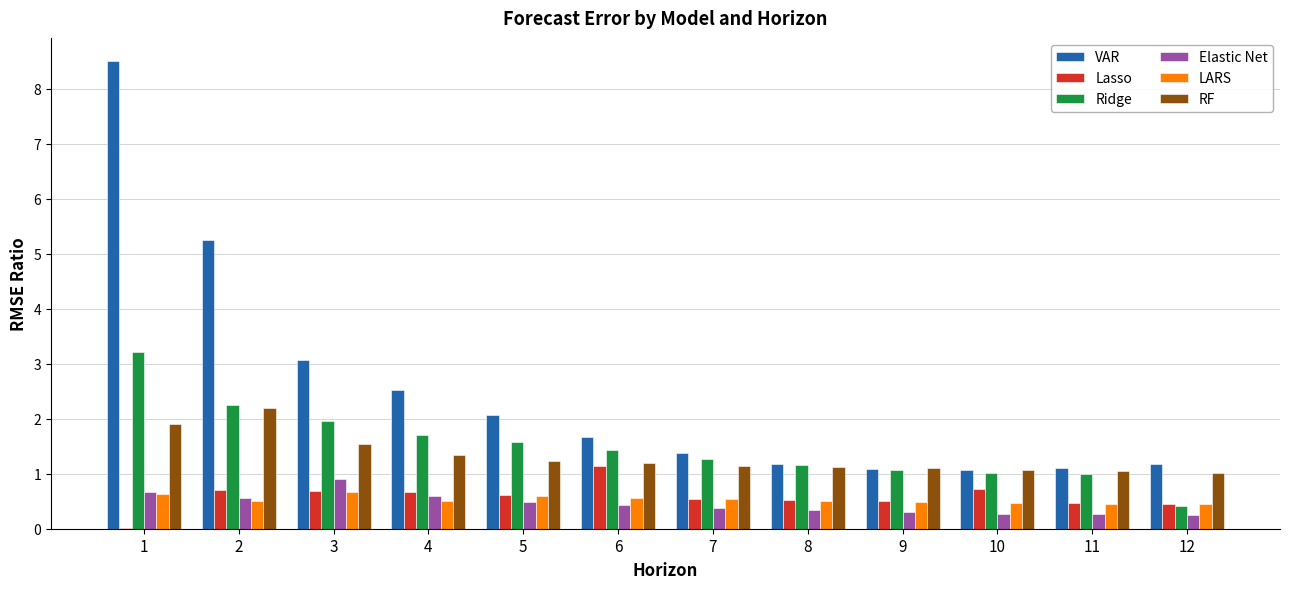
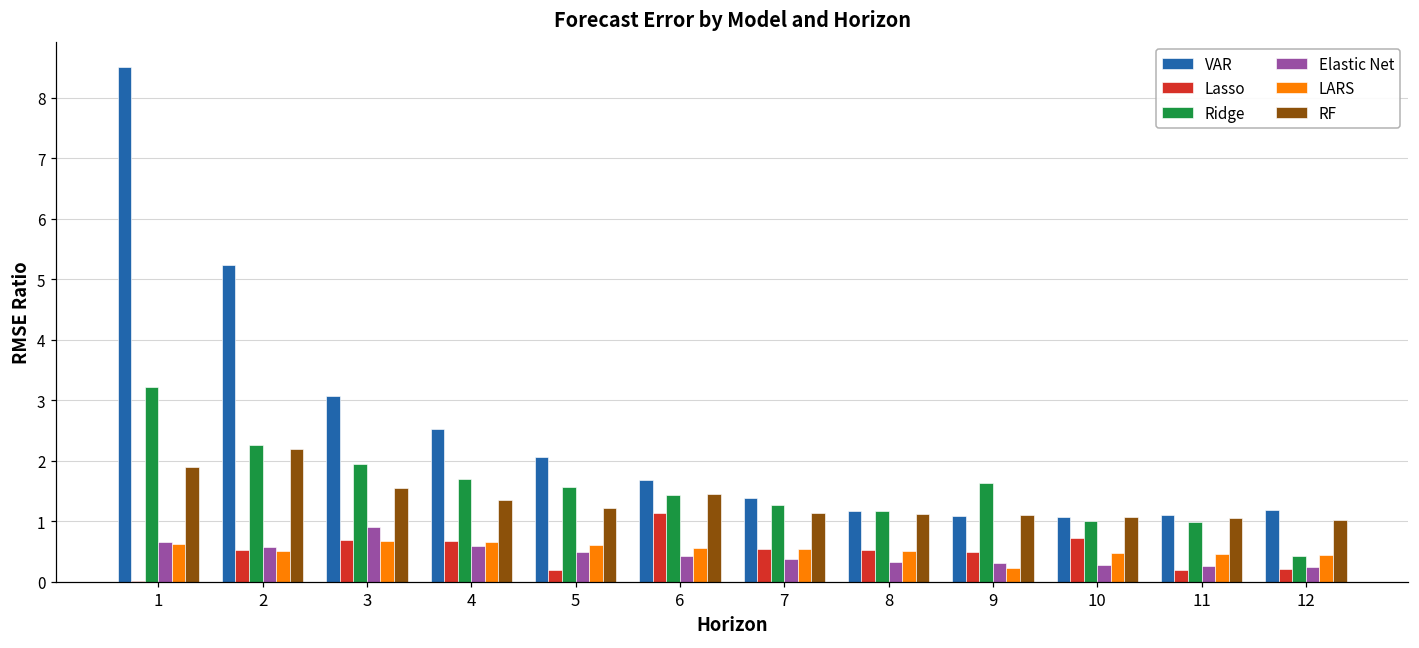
Lasso, 2: 0.7 -> 0.5
LARS, 4: 0.5 -> 0.6
Lasso, 5: 0.6 -> 0.2
RF, 6: 1.2 -> 1.4
Ridge, 9: 1.1 -> 1.6
LARS, 9: 0.5 -> 0.2
Lasso, 11: 0.5 -> 0.2
Lasso, 12: 0.5 -> 0.2
